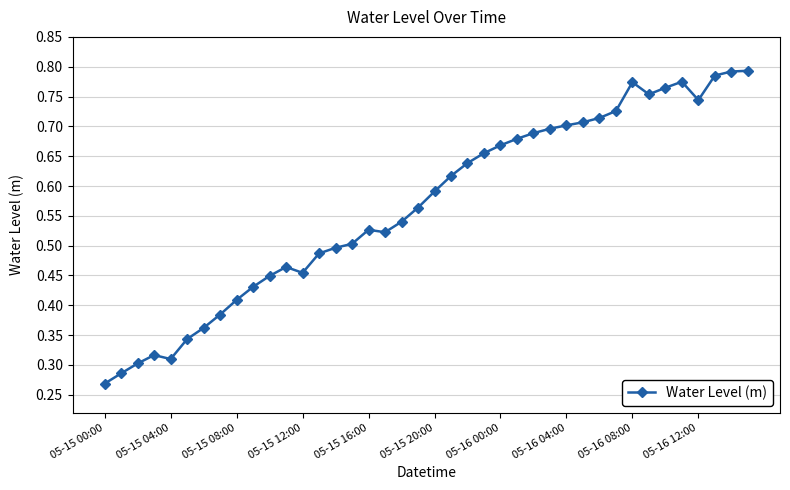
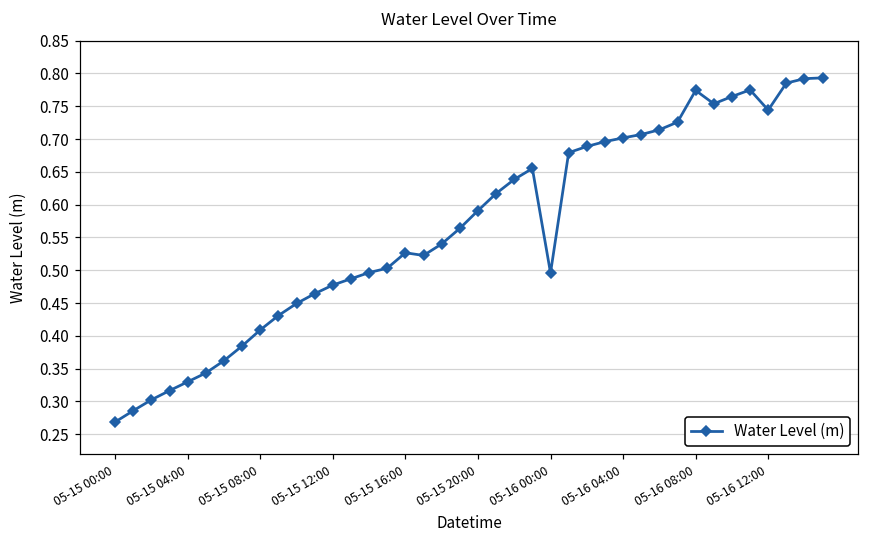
05-15 04:00: 0.31 -> 0.33
05-15 12:00: 0.45 -> 0.48
05-16 00:00: 0.67 -> 0.50
